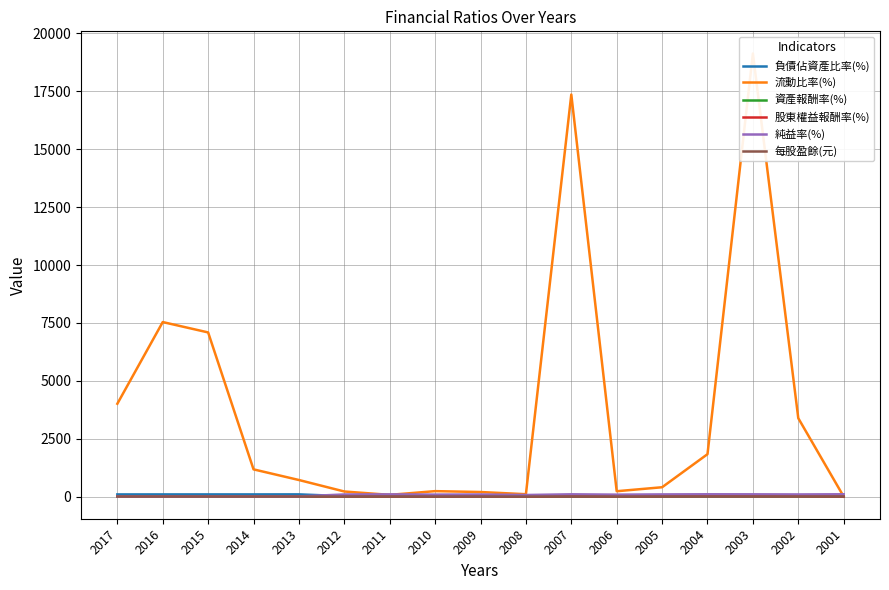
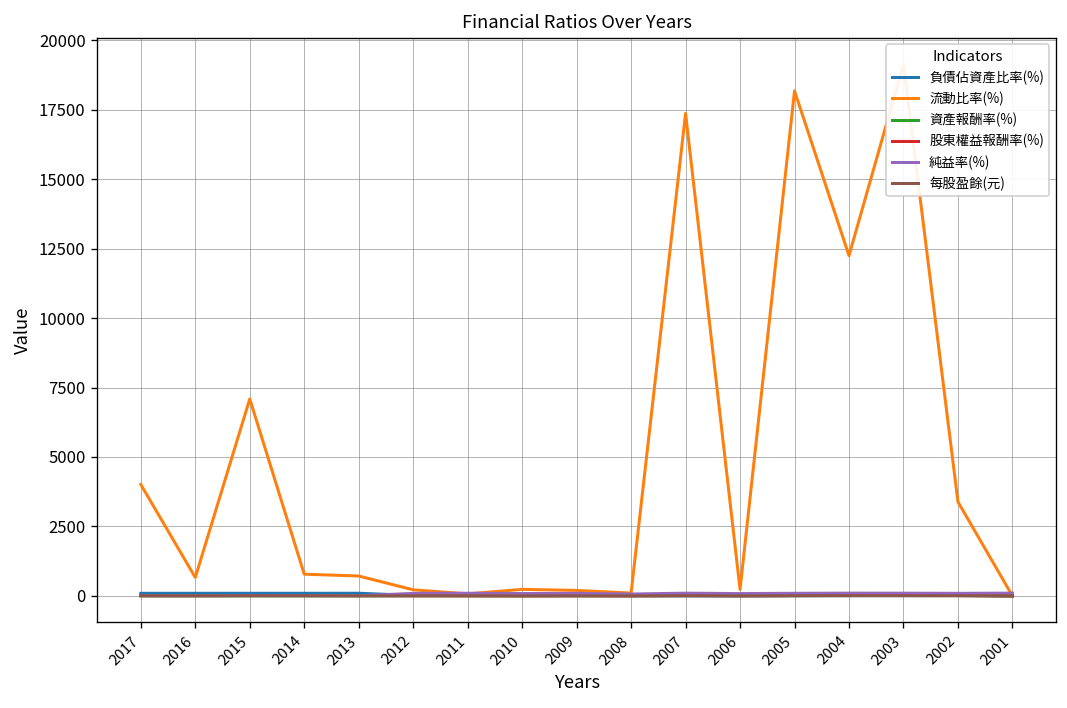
流動比率(%), 2016: 7500 -> 700
流動比率(%), 2014: 1200 -> 800
流動比率(%), 2005: 400 -> 18200
流動比率(%), 2004: 1800 -> 12200
